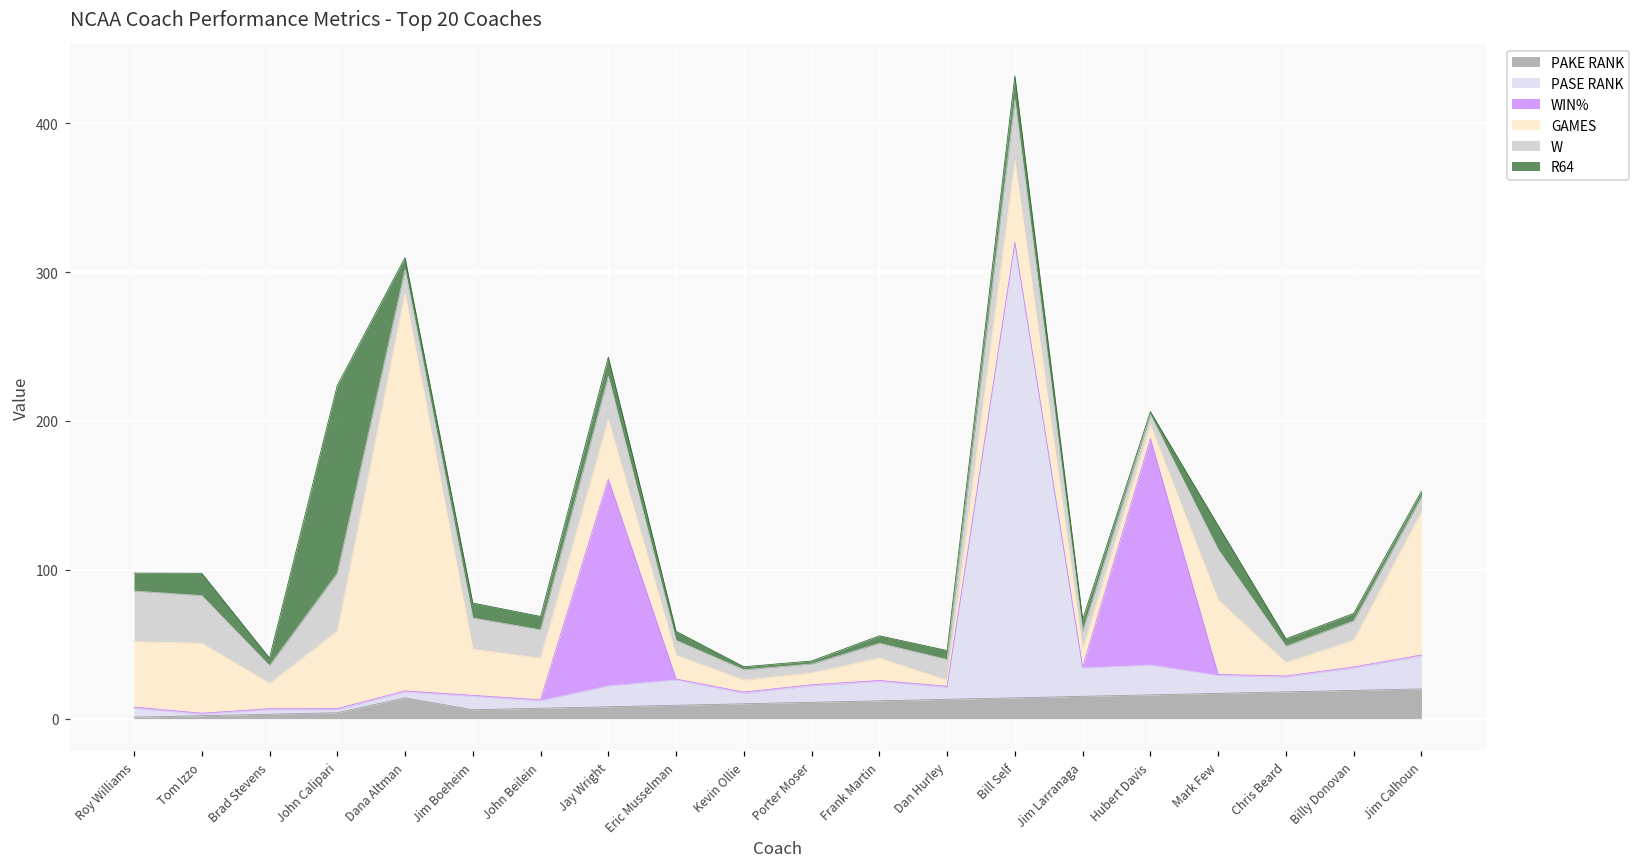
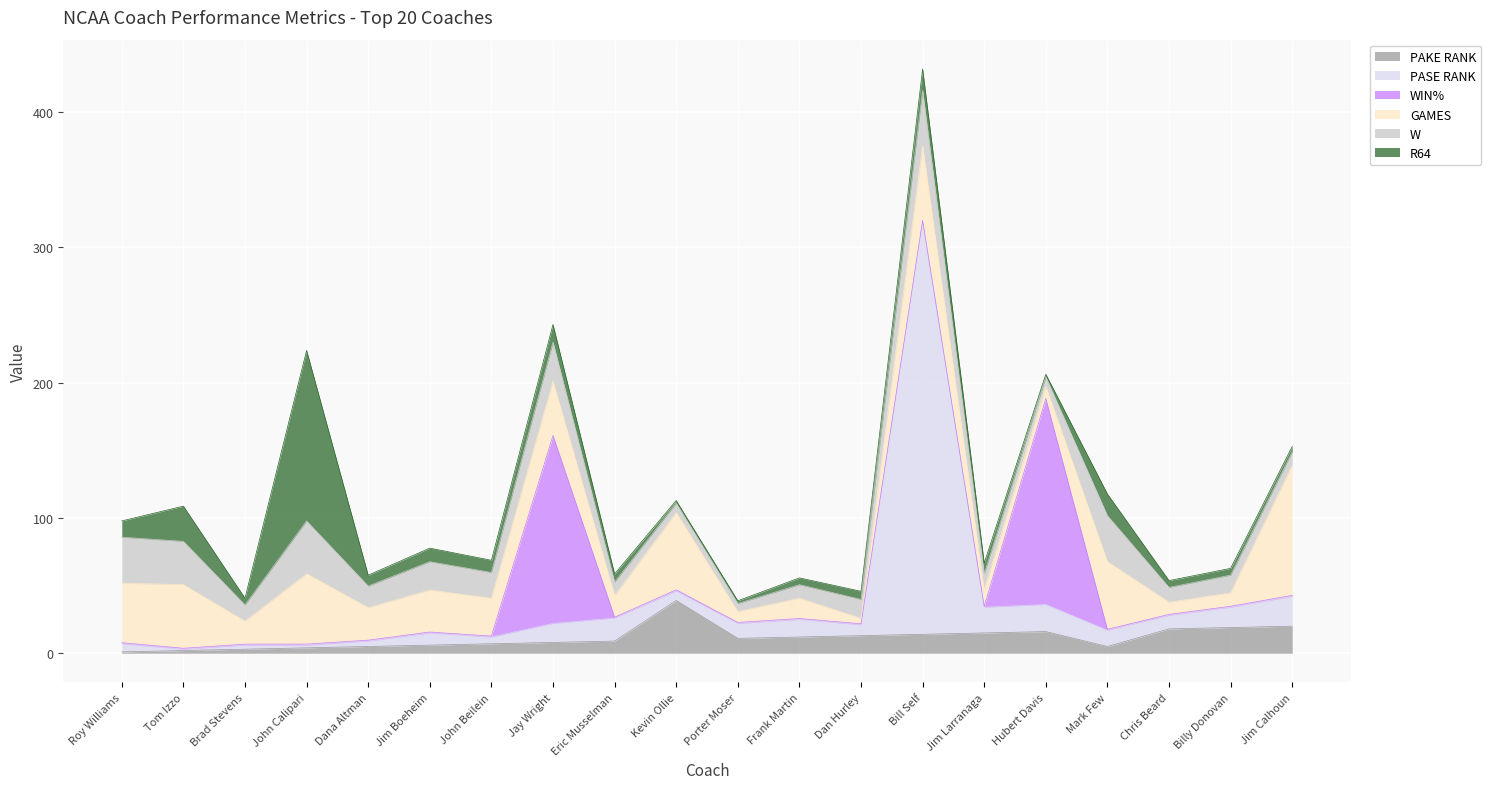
R64, Tom Izzo: 15 -> 26
PAKE RANK, Dana Altman: 14 -> 5
GAMES, Dana Altman: 267 -> 24
PAKE RANK, Kevin Ollie: 10 -> 39
GAMES, Kevin Ollie: 8 -> 57
PAKE RANK, Mark Few: 17 -> 5
GAMES, Billy Donovan: 18 -> 10
